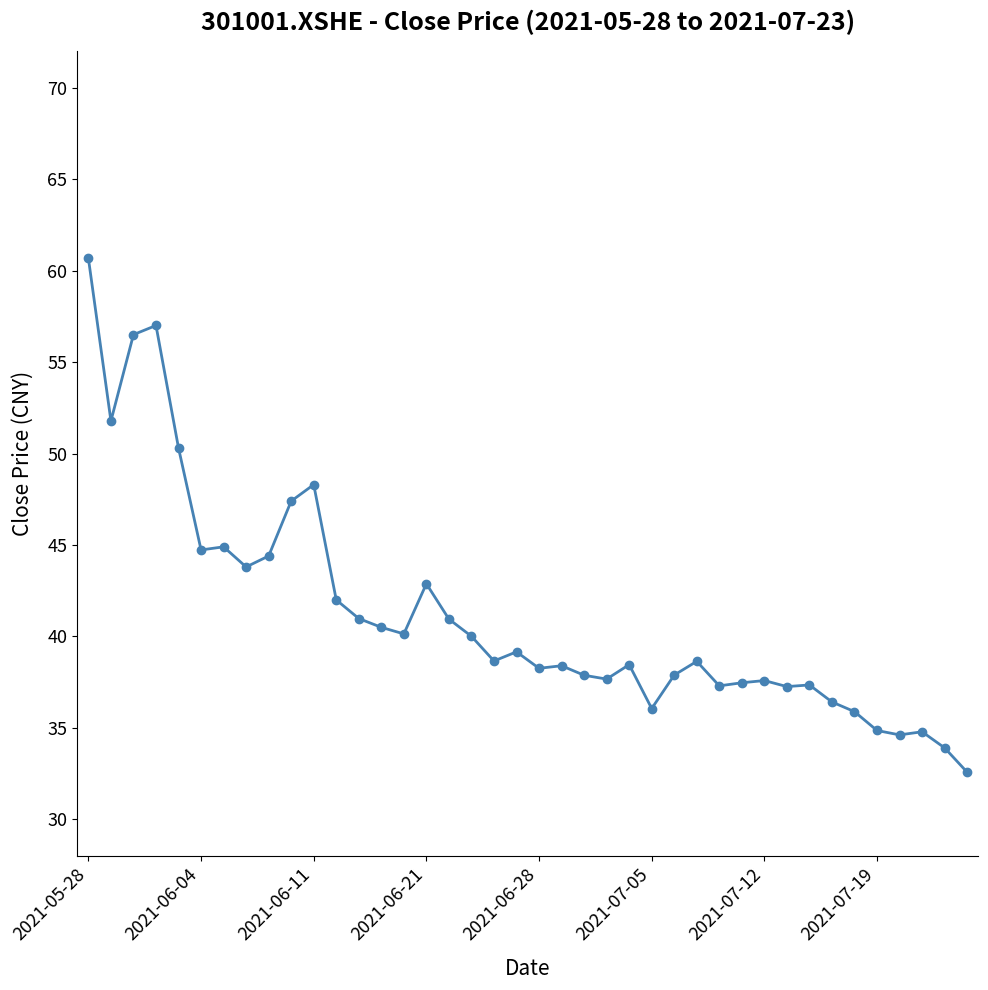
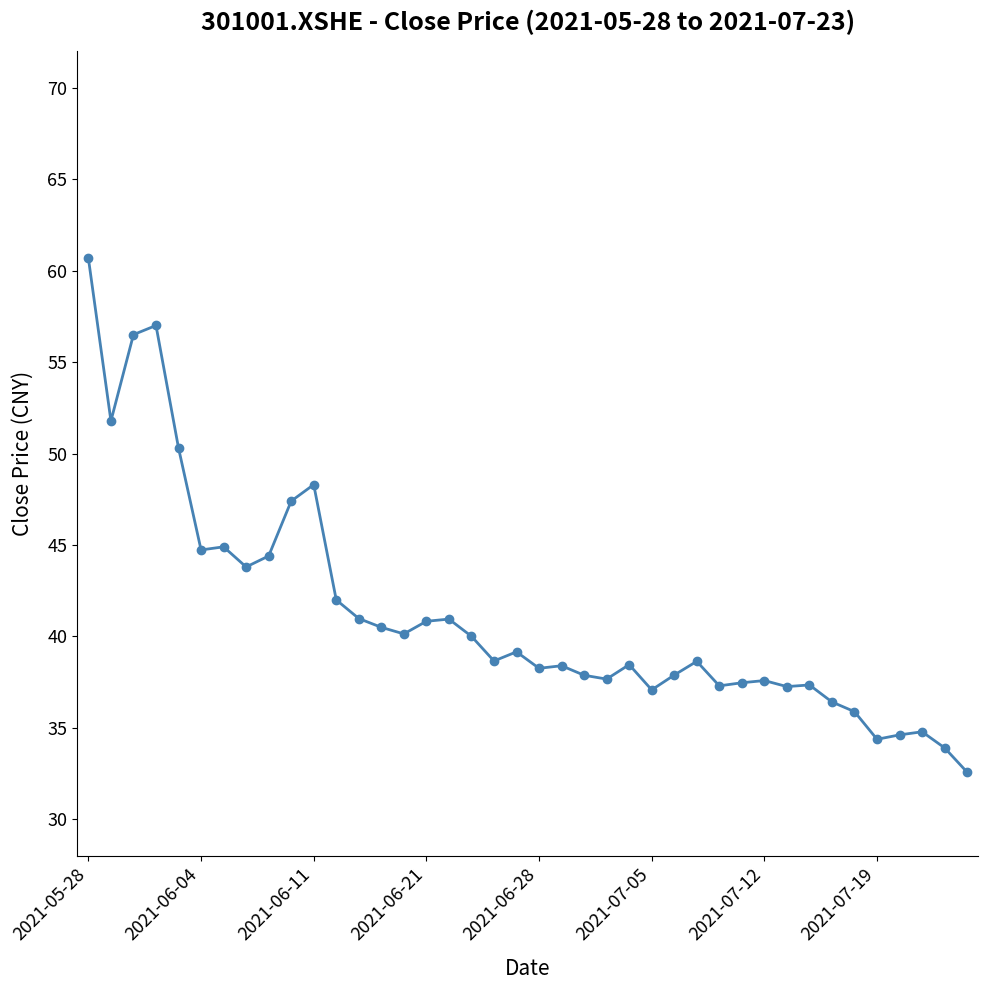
2021-06-21: 42.9 -> 40.8
2021-07-05: 36.1 -> 37.1
2021-07-19: 34.9 -> 34.4
